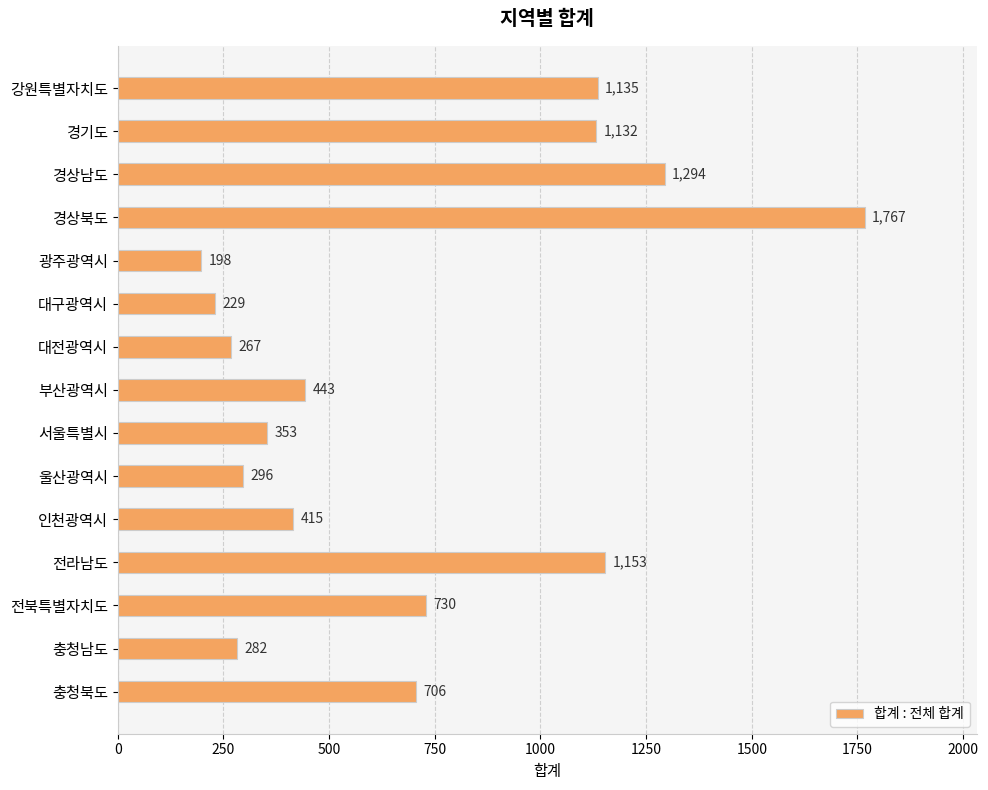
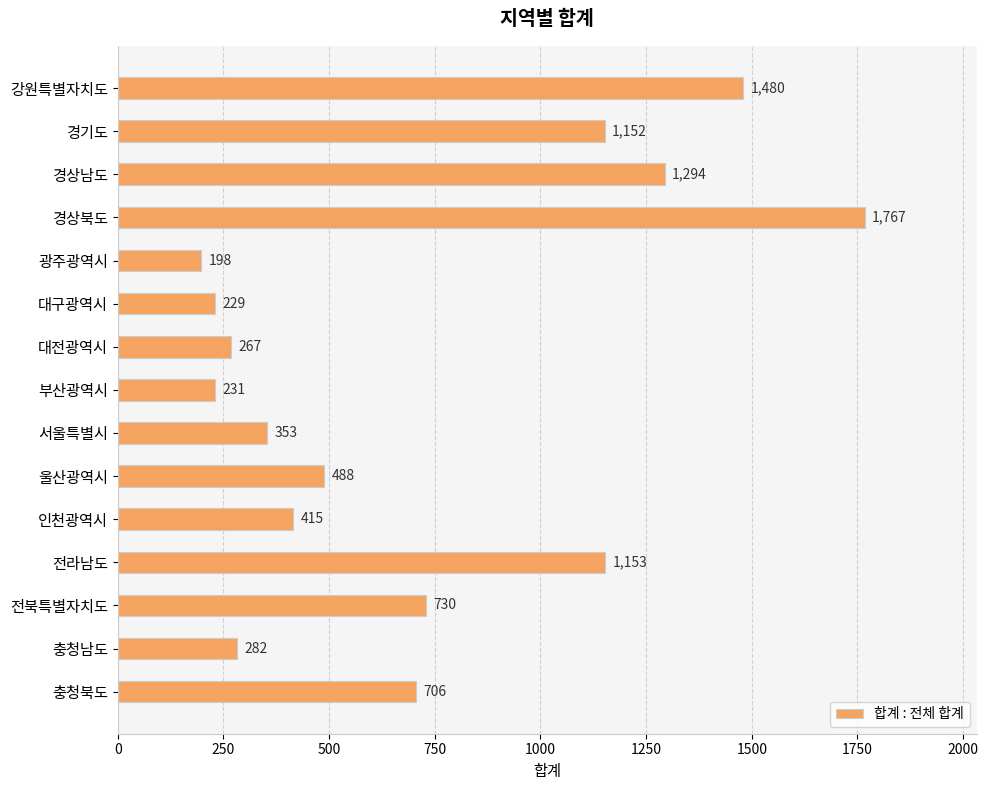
강원특별자치도: 1,135 -> 1,480
경기도: 1,132 -> 1,152
부산광역시: 443 -> 231
울산광역시: 296 -> 488
